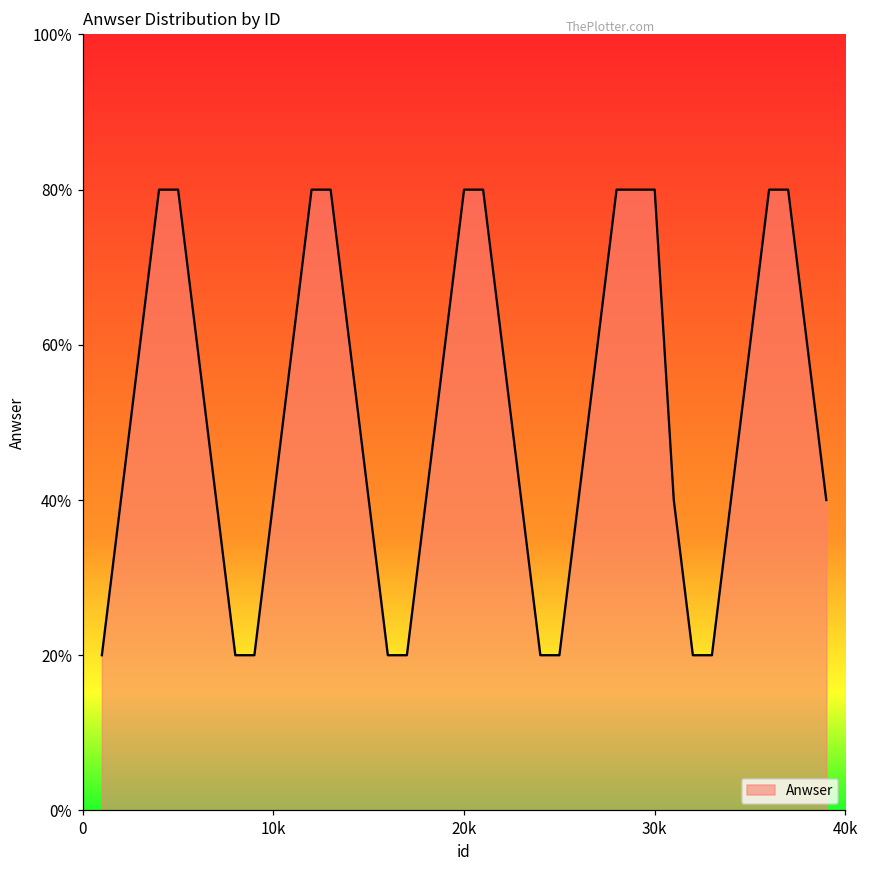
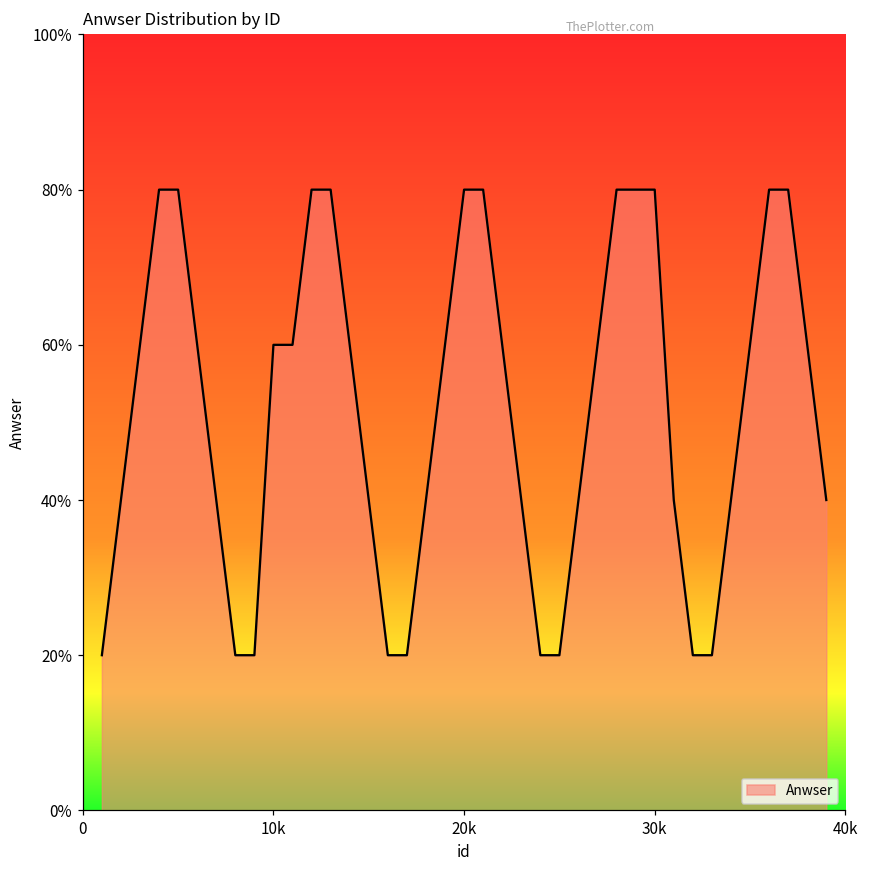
10k: 40% -> 60%
